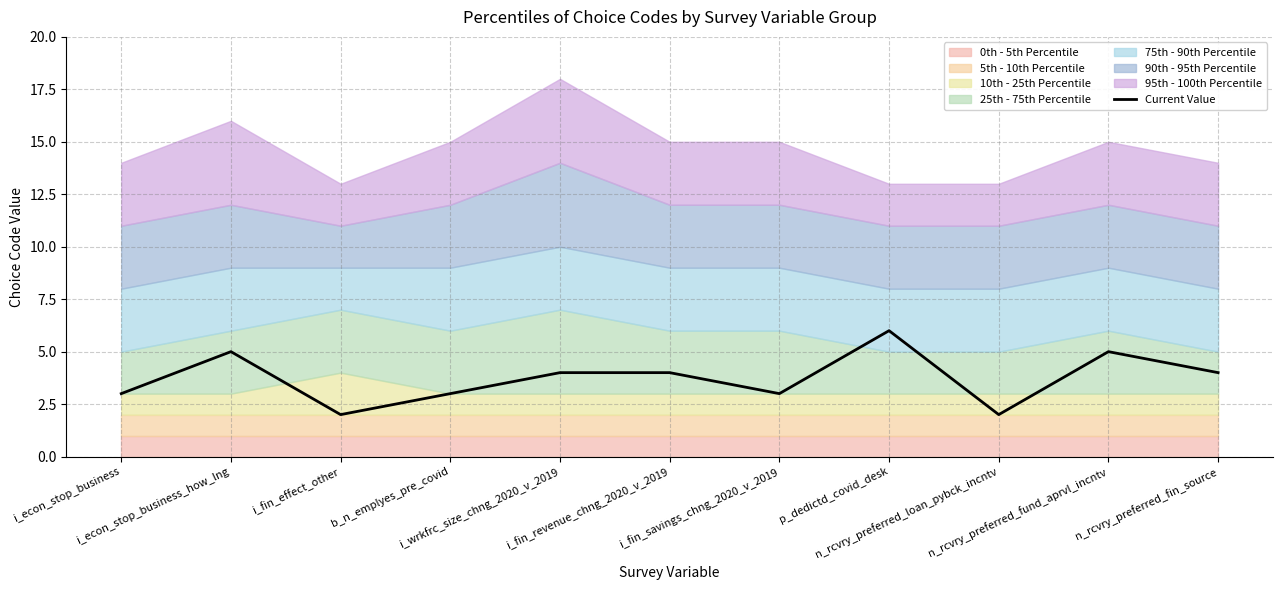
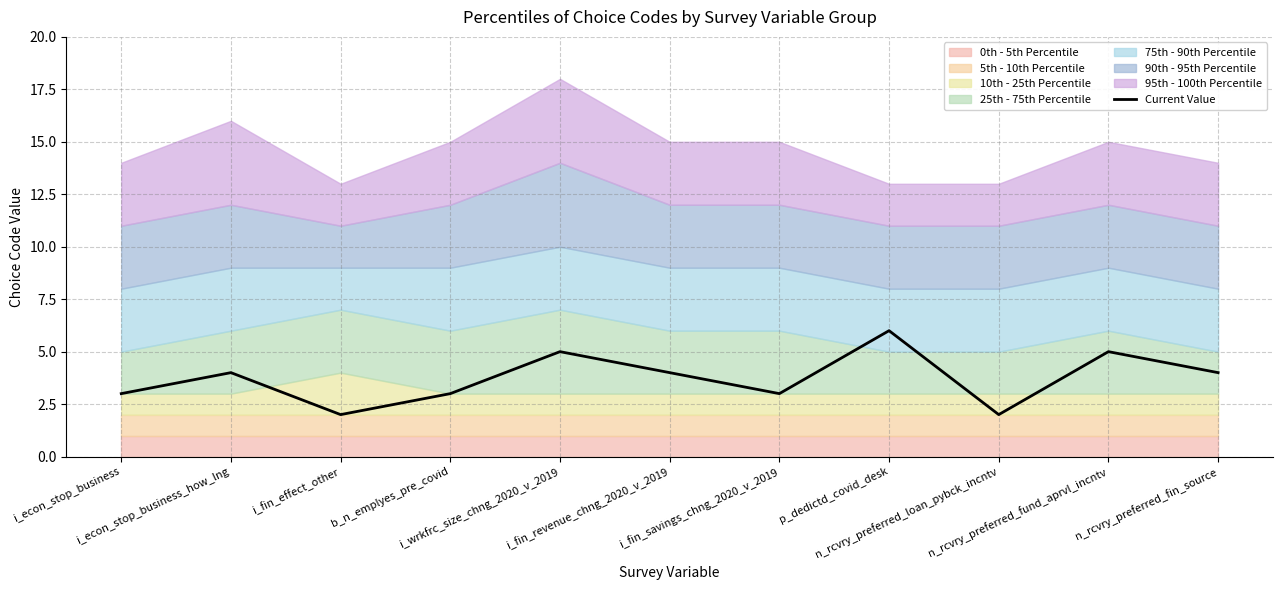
Current Value, i_econ_stop_business_how_lng: 5 -> 4
Current Value, i_wrkfrc_size_chng_2020_v_2019: 4 -> 5
